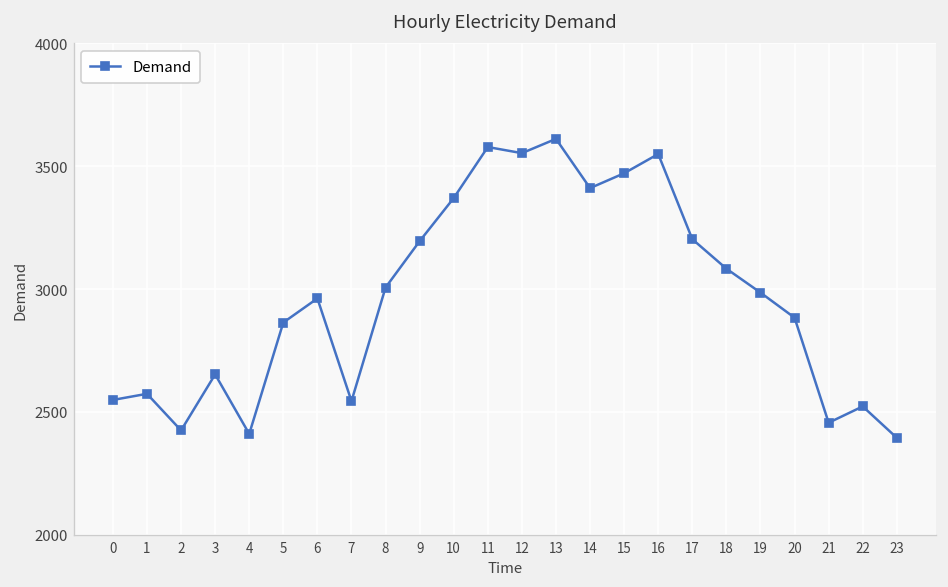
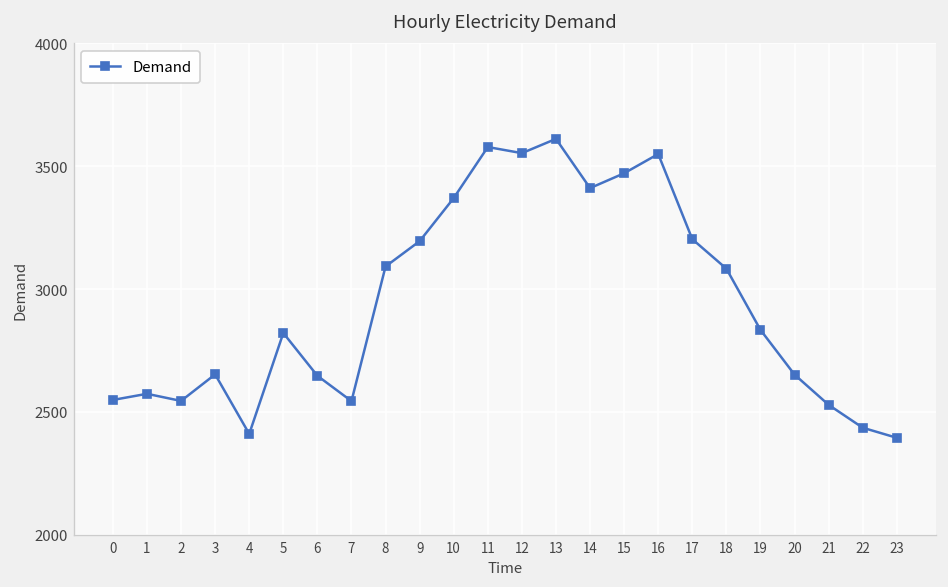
2: 2430 -> 2550
5: 2860 -> 2820
6: 2960 -> 2650
8: 3010 -> 3090
19: 2990 -> 2830
20: 2880 -> 2650
21: 2460 -> 2530
22: 2520 -> 2440
